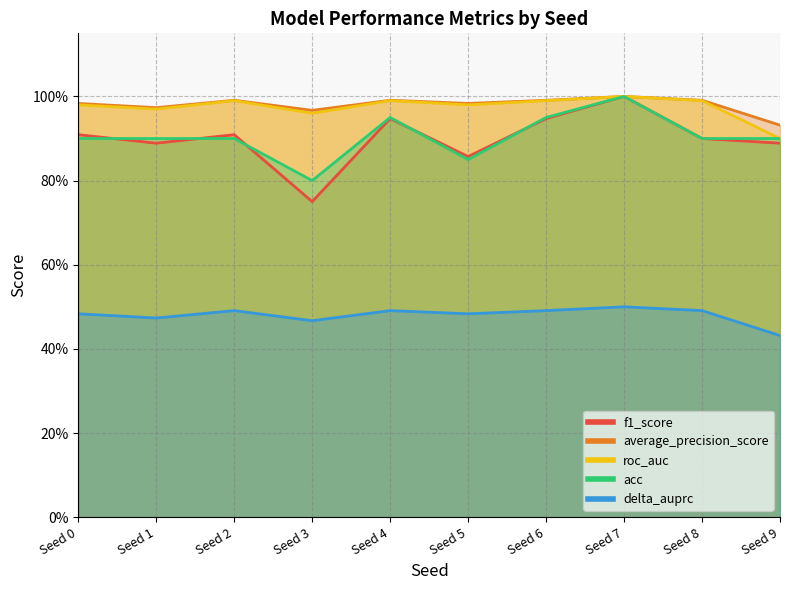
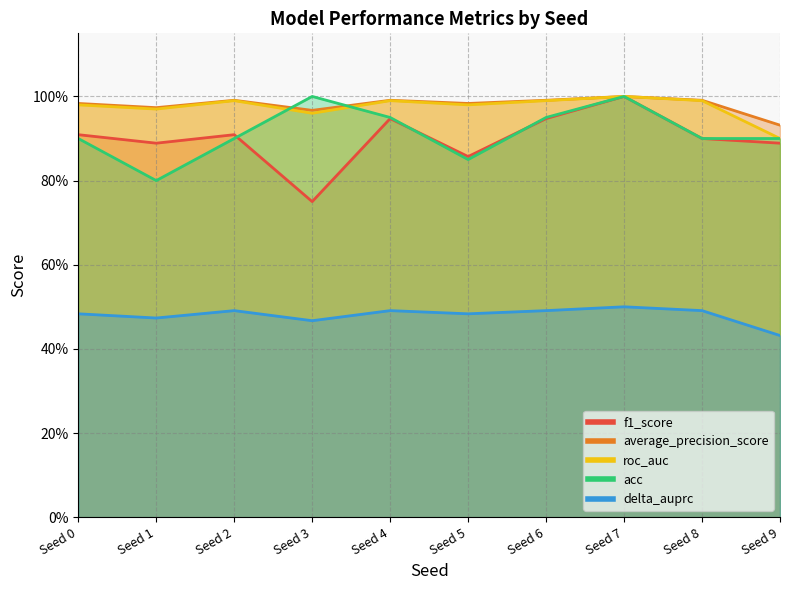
acc, Seed 1: 90% -> 80%
acc, Seed 3: 80% -> 100%
